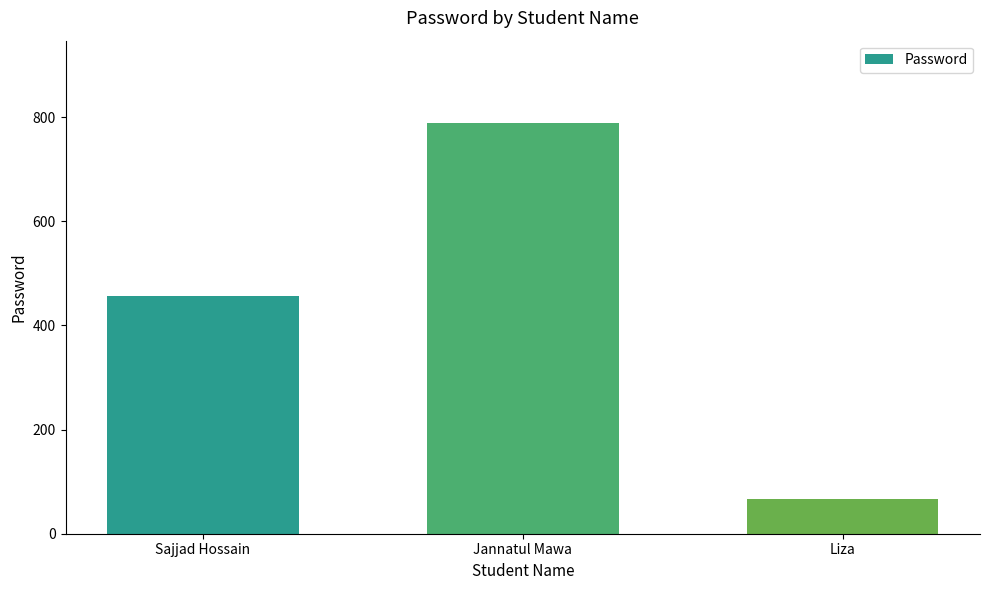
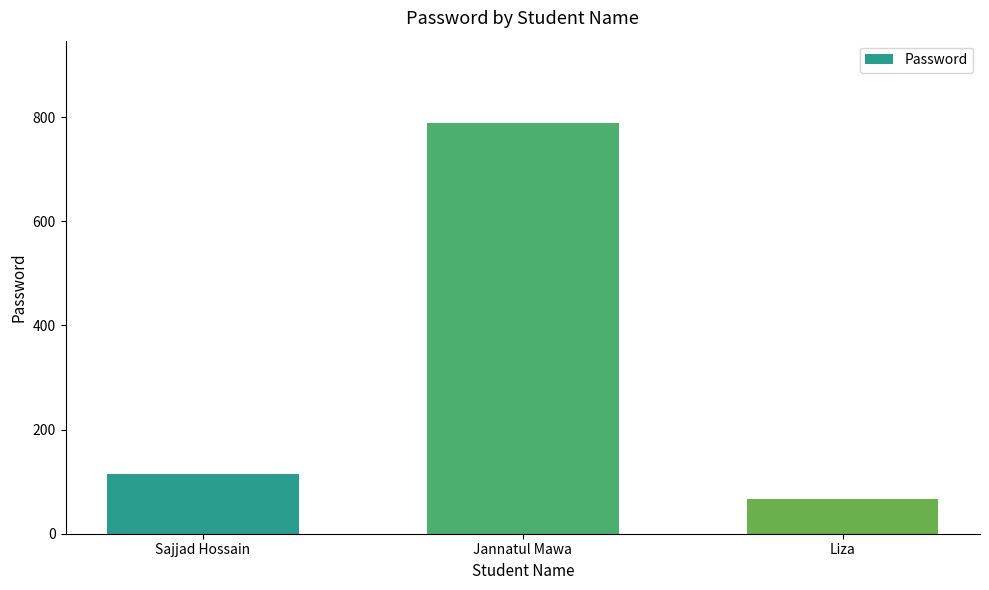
Sajjad Hossain: 460 -> 120
